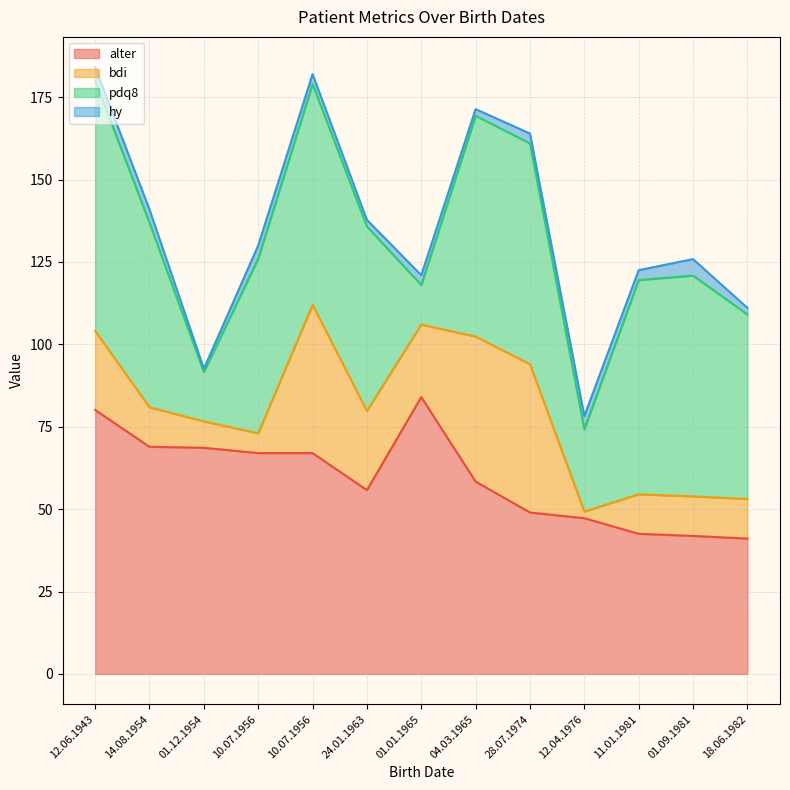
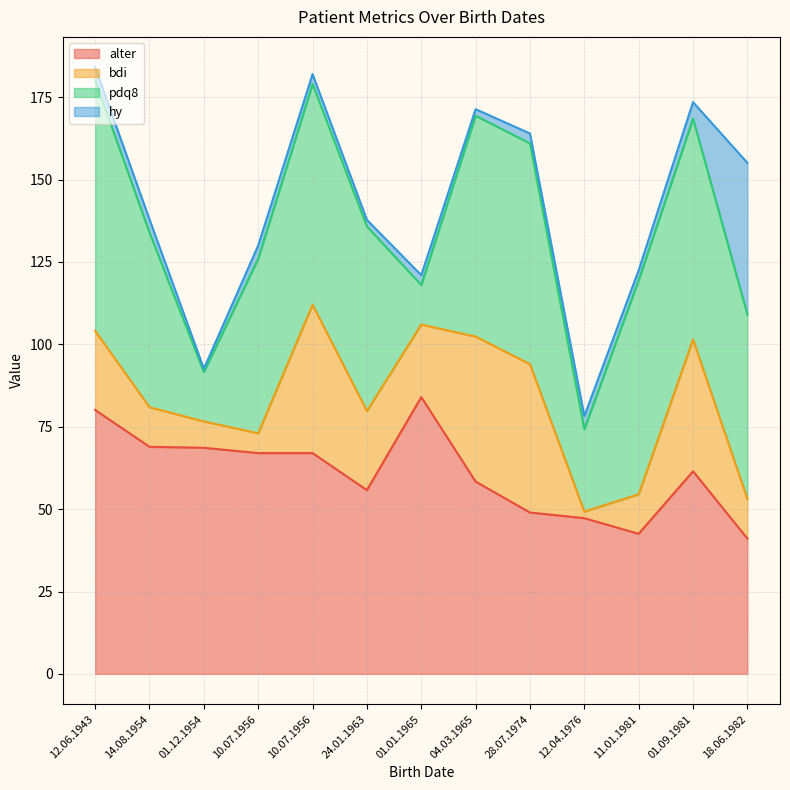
pdq8, 14.08.1954: 56 -> 53
alter, 01.09.1981: 42 -> 61
bdi, 01.09.1981: 12 -> 40
hy, 18.06.1982: 2 -> 46
